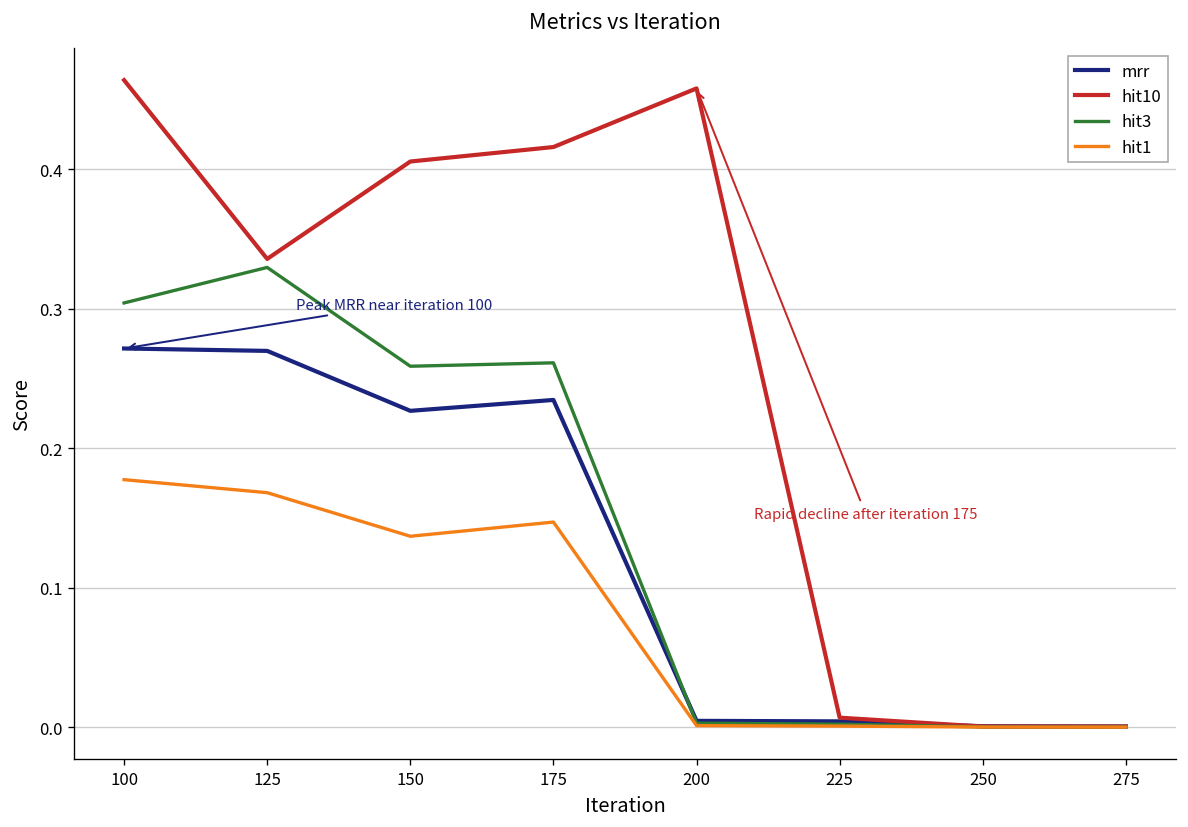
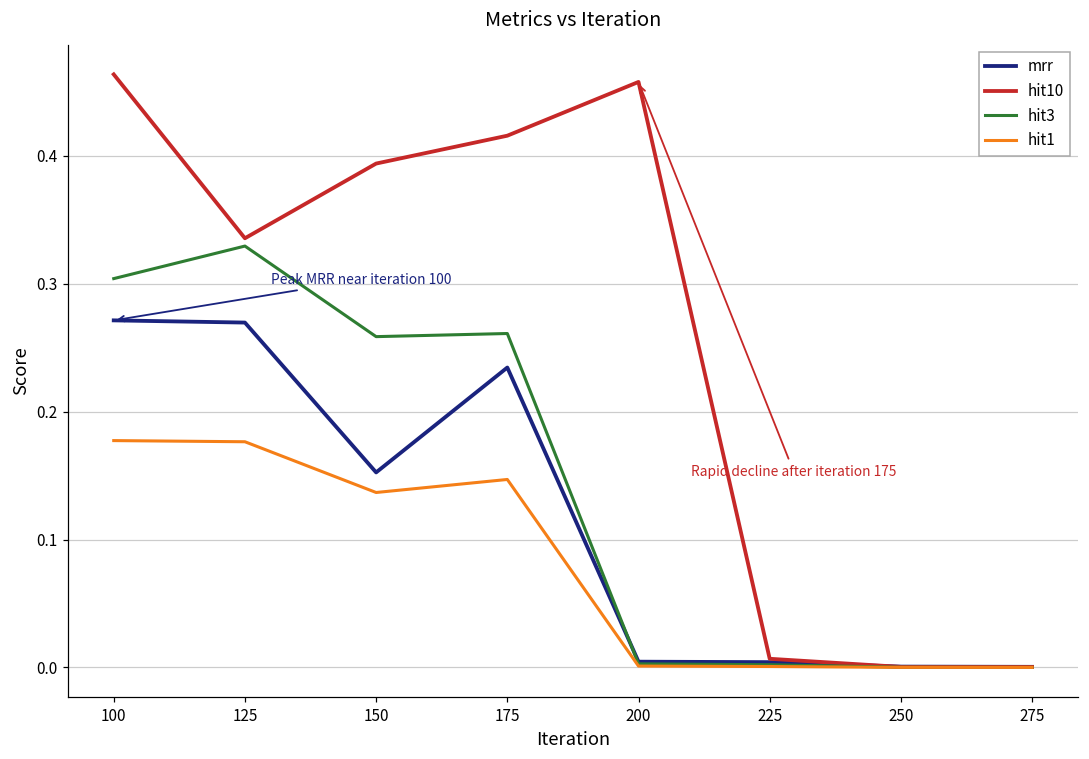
hit1, 125: 0.168 -> 0.176
mrr, 150: 0.227 -> 0.152
hit10, 150: 0.405 -> 0.394
